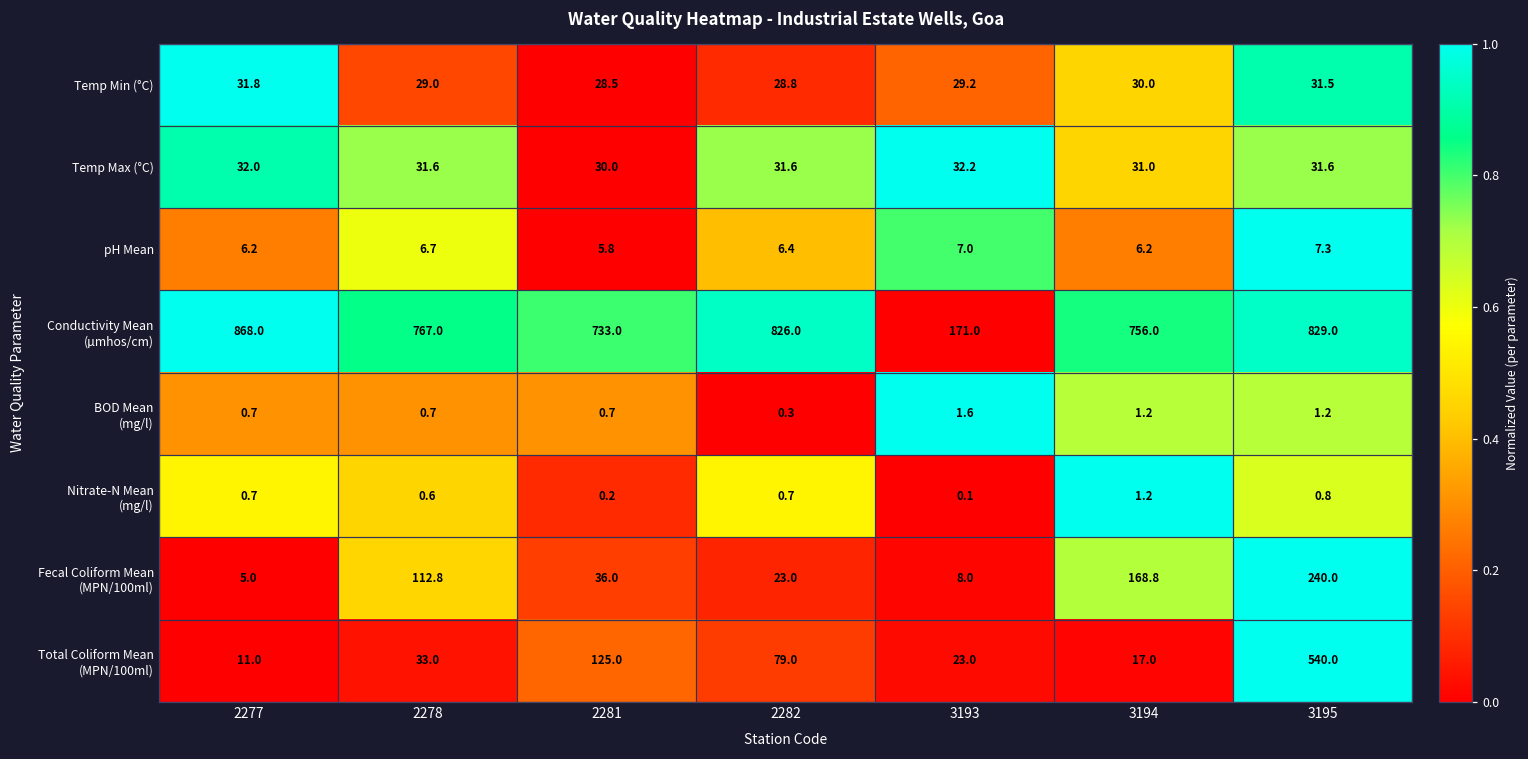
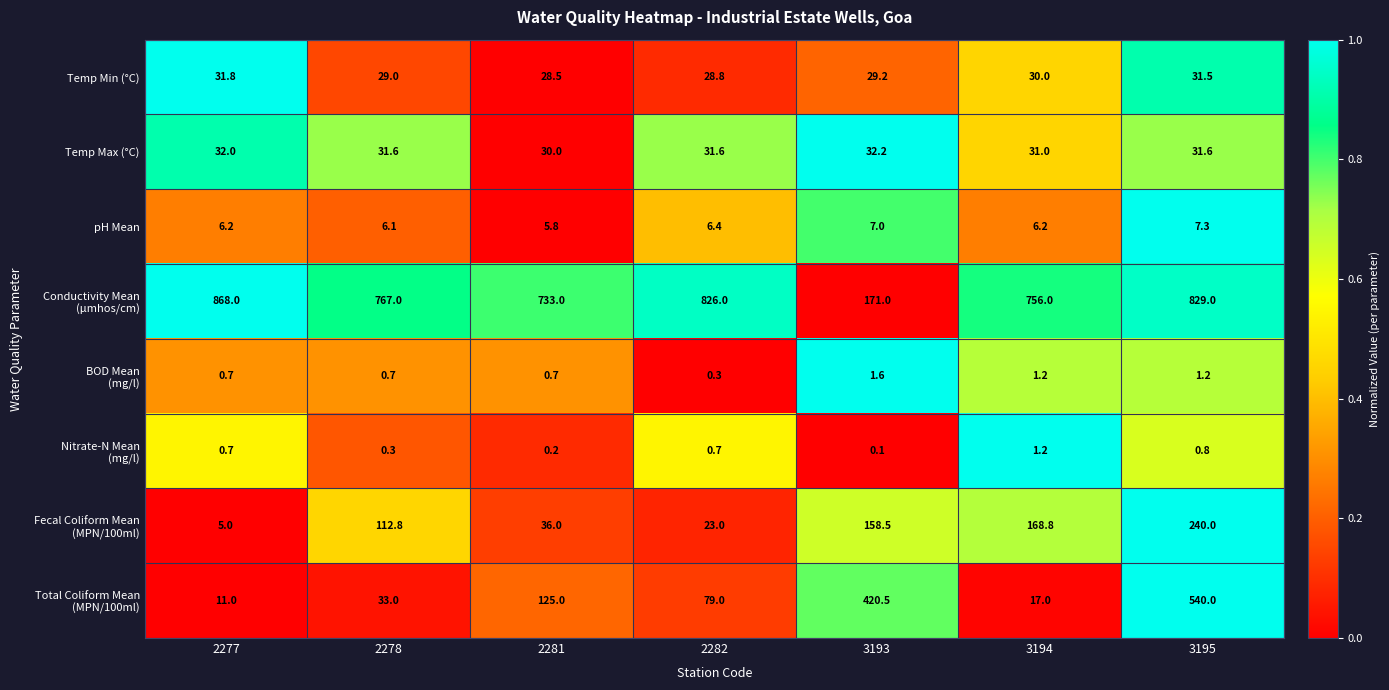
pH Mean, 2278: 6.7 -> 6.1
Nitrate-N Mean (mg/l), 2278: 0.6 -> 0.3
Fecal Coliform Mean (MPN/100ml), 3193: 8.0 -> 158.5
Total Coliform Mean (MPN/100ml), 3193: 23.0 -> 420.5
